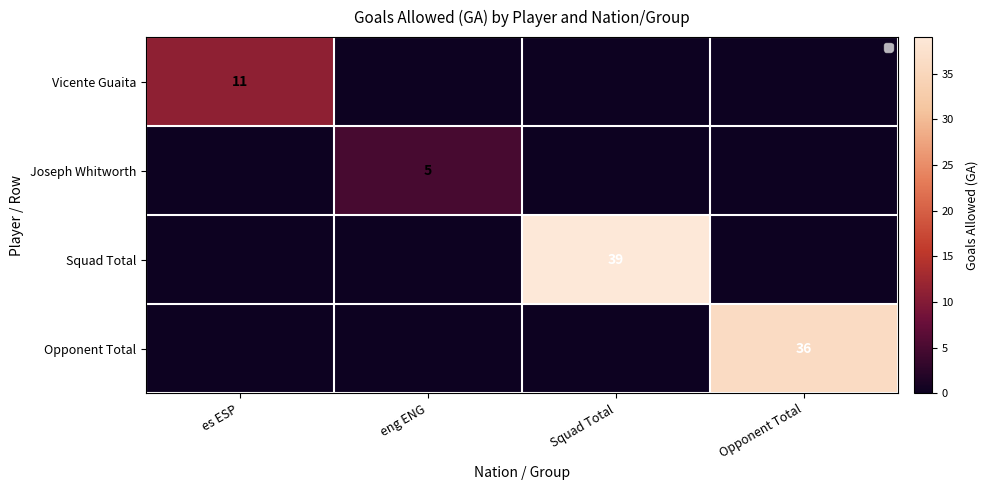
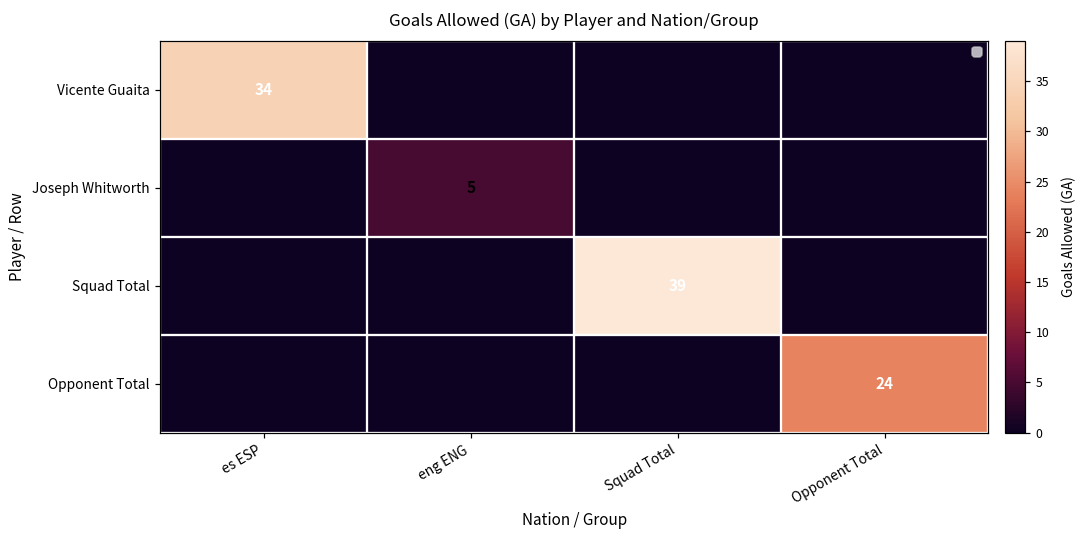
Vicente Guaita, es ESP: 11 -> 34
Opponent Total, Opponent Total: 36 -> 24
